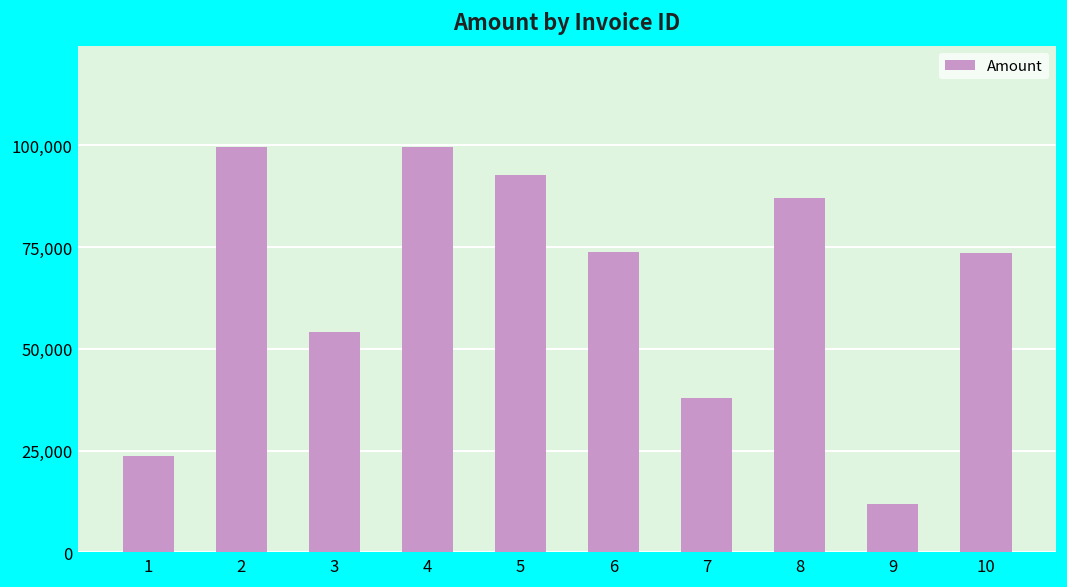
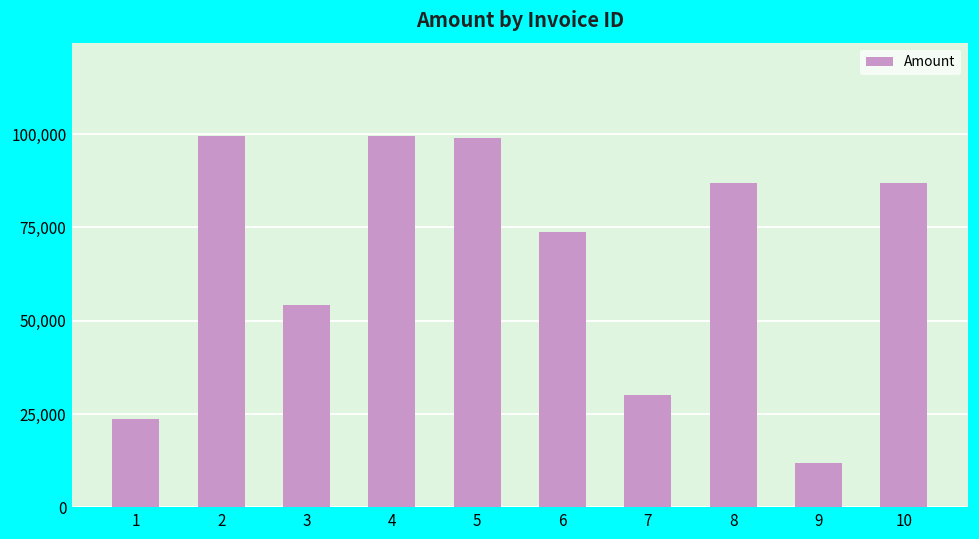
5: 93,000 -> 99,000
7: 38,000 -> 30,000
10: 74,000 -> 87,000
